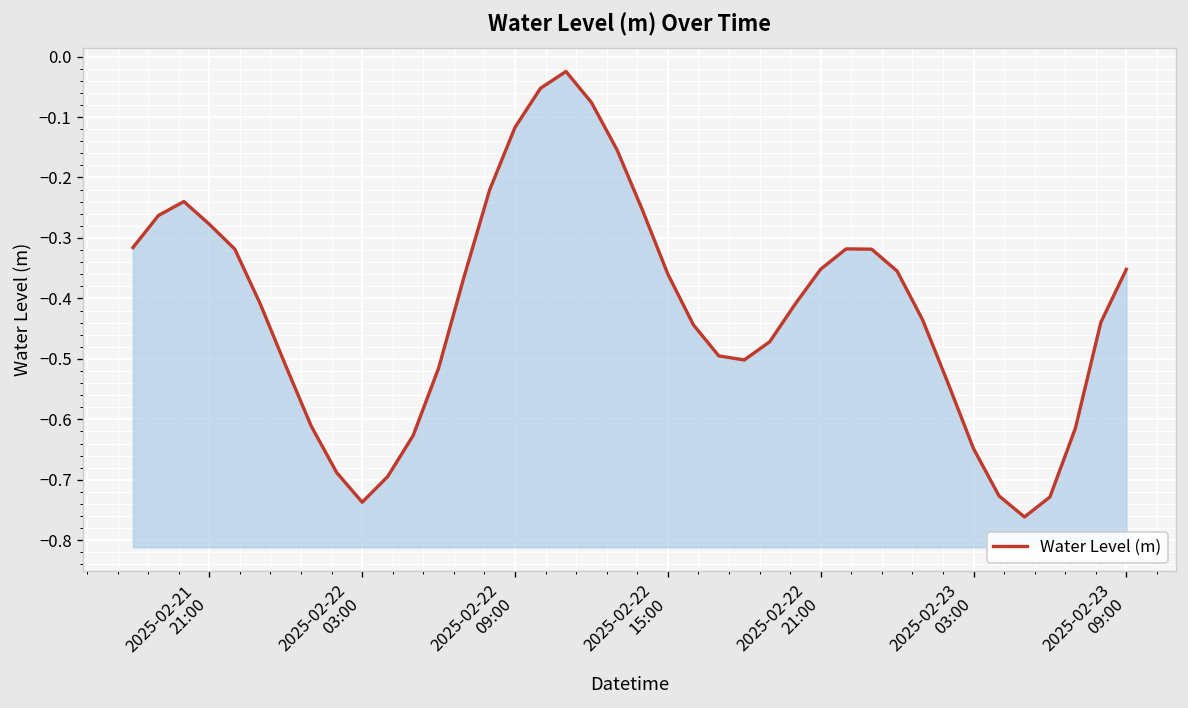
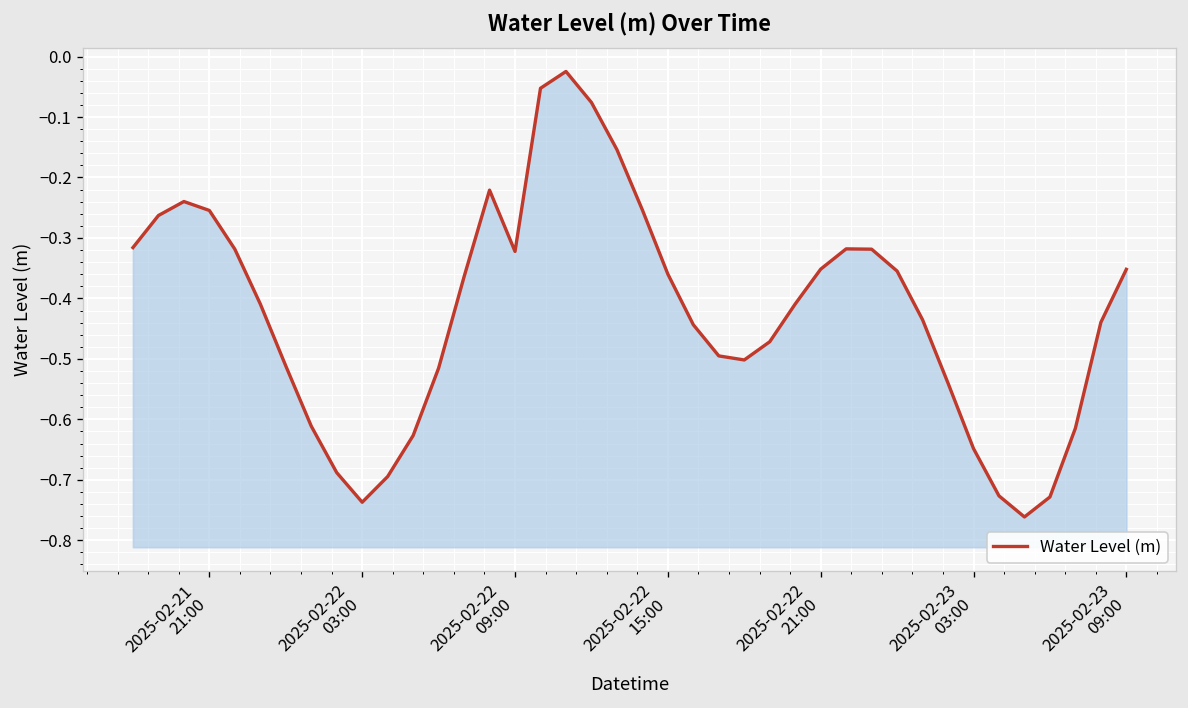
2025-02-21 21:00: -0.28 -> -0.25
2025-02-22 09:00: -0.12 -> -0.32
